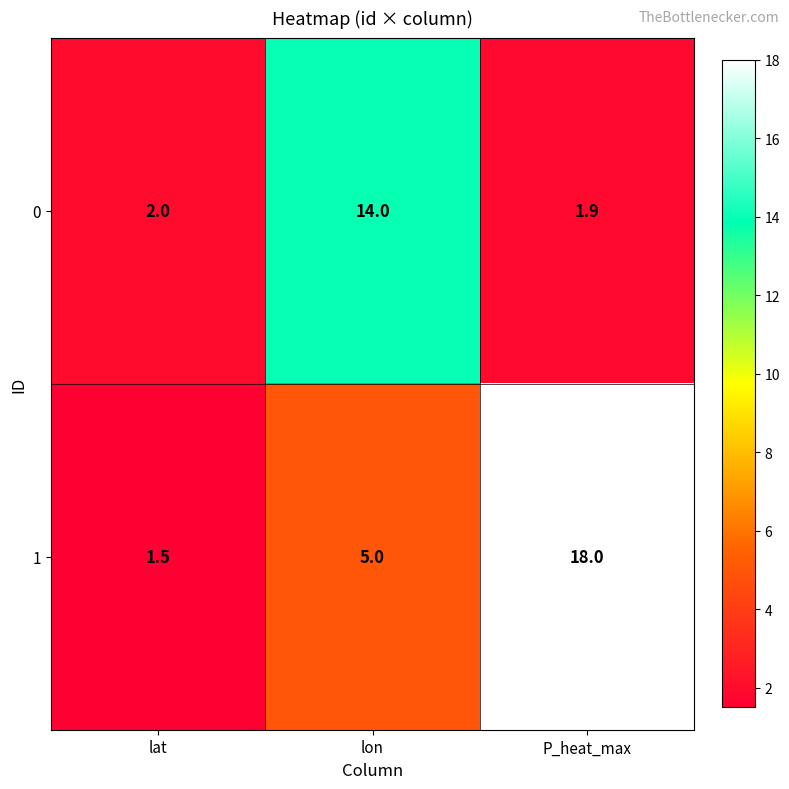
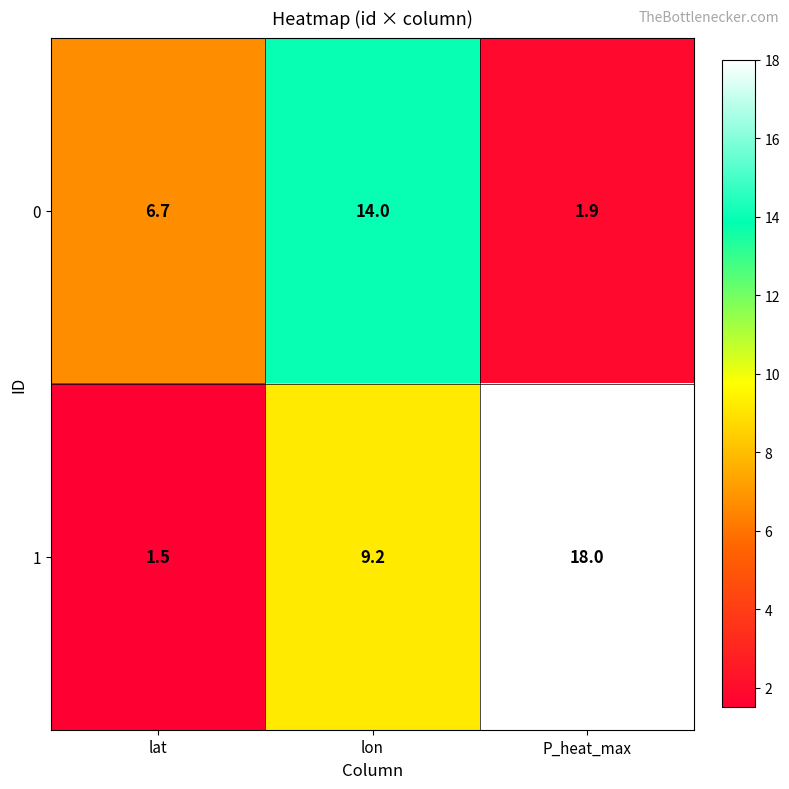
0, lat: 2.0 -> 6.7
1, lon: 5.0 -> 9.2
